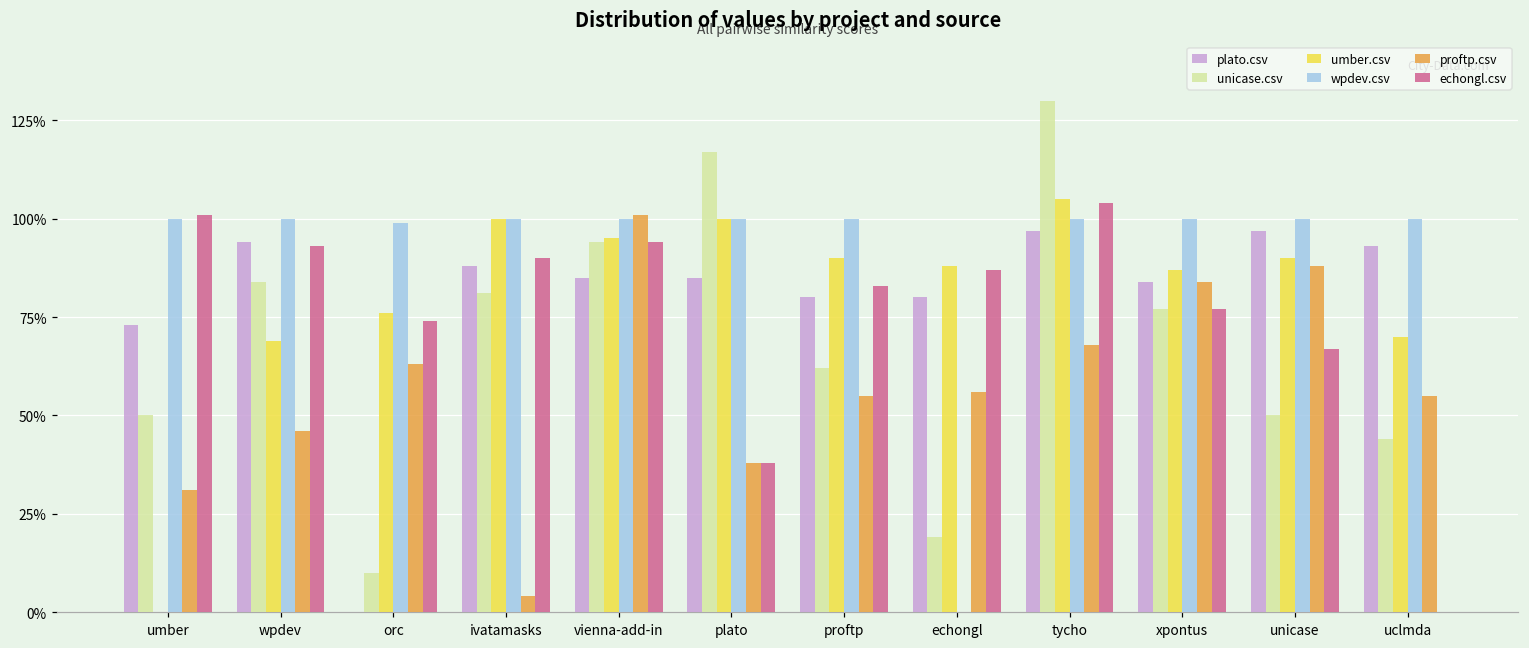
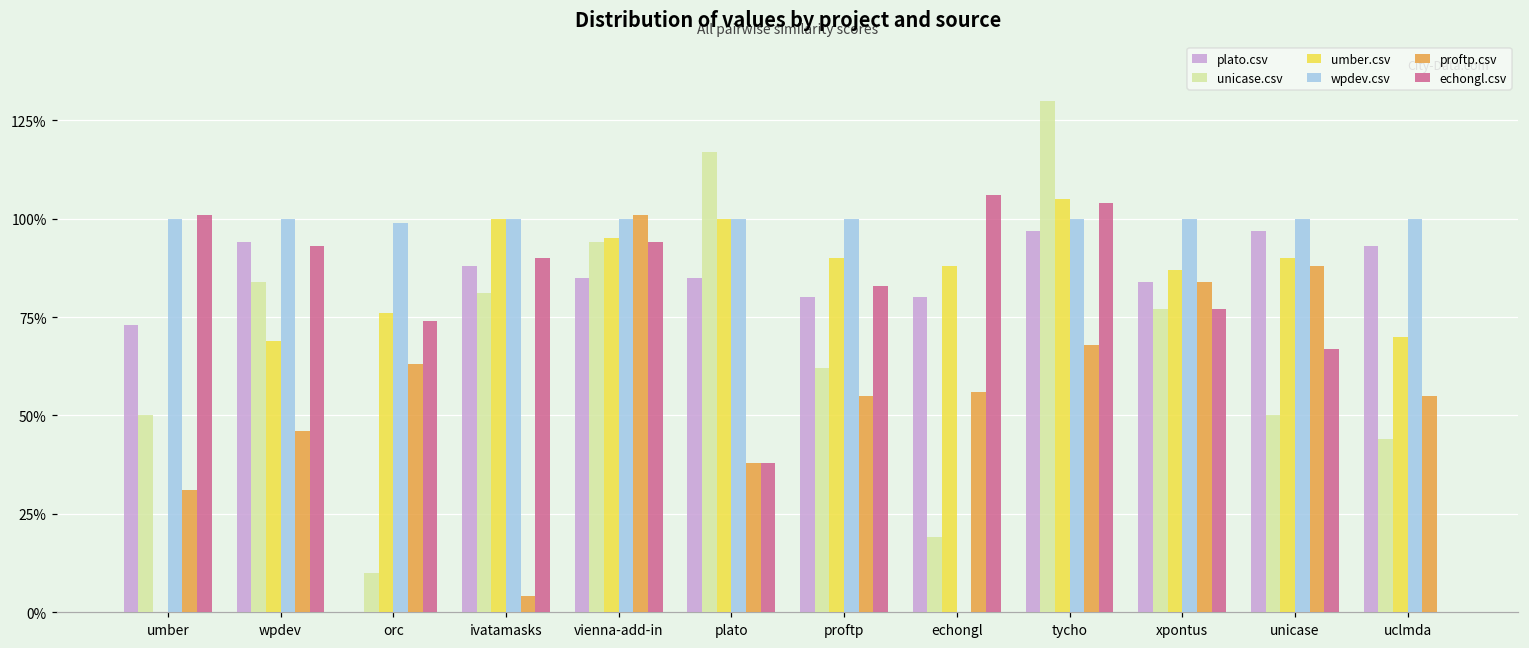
echongl.csv, echongl: 87% -> 106%
